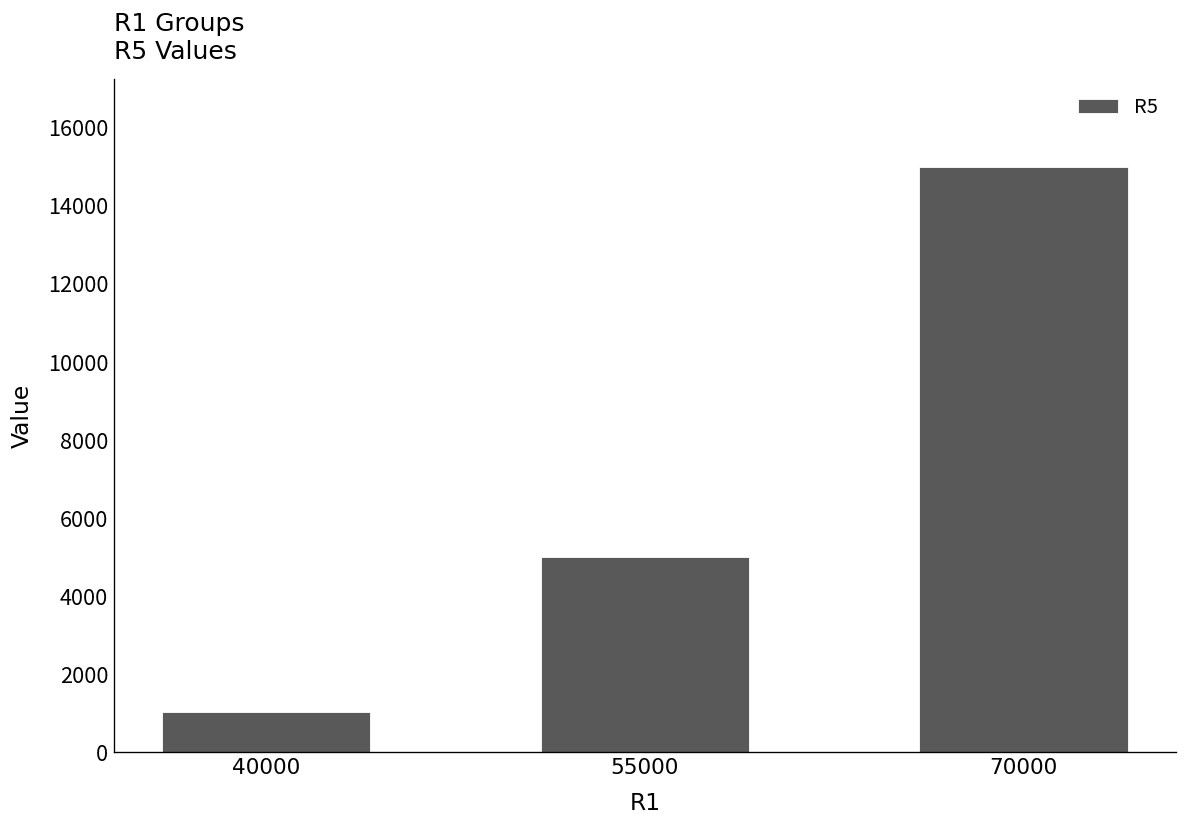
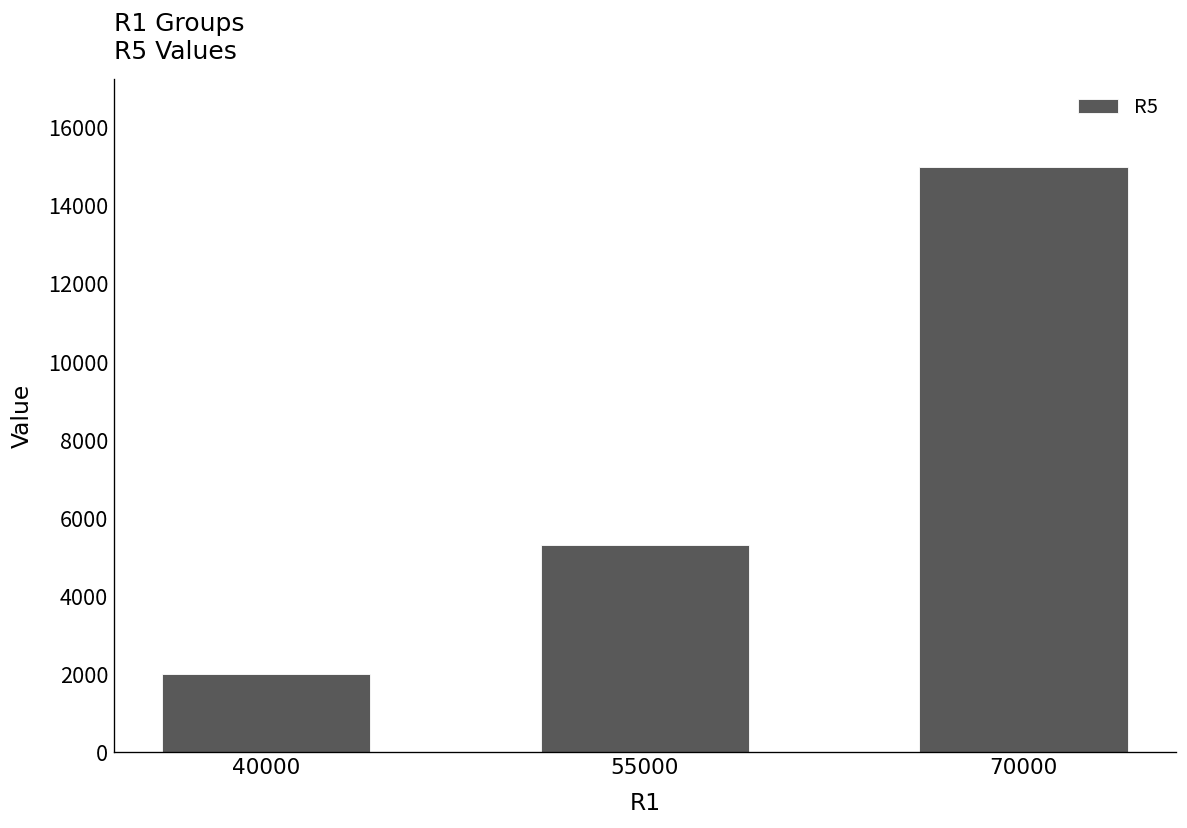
40000: 1000 -> 2000
55000: 5000 -> 5300
